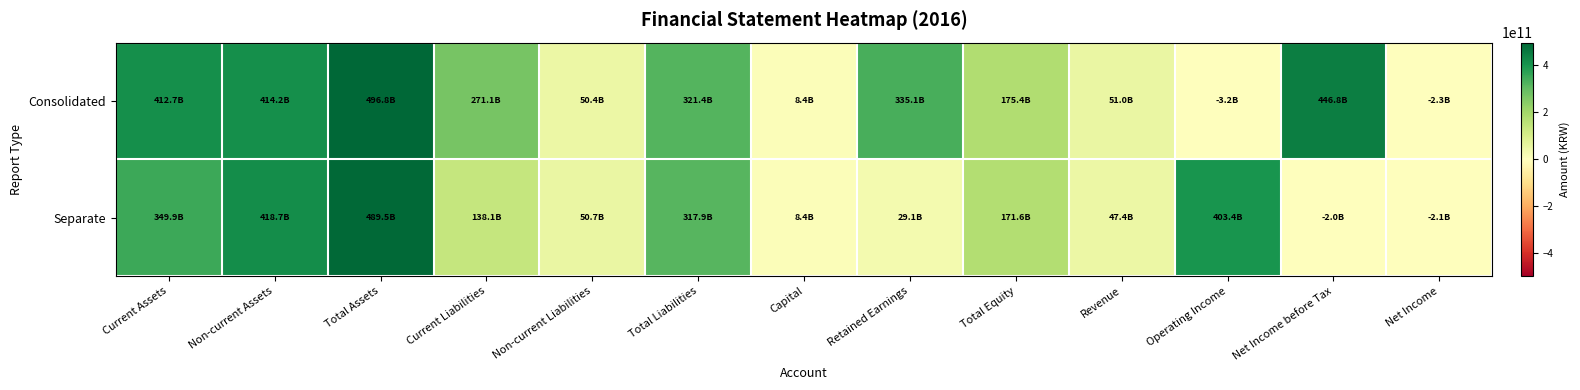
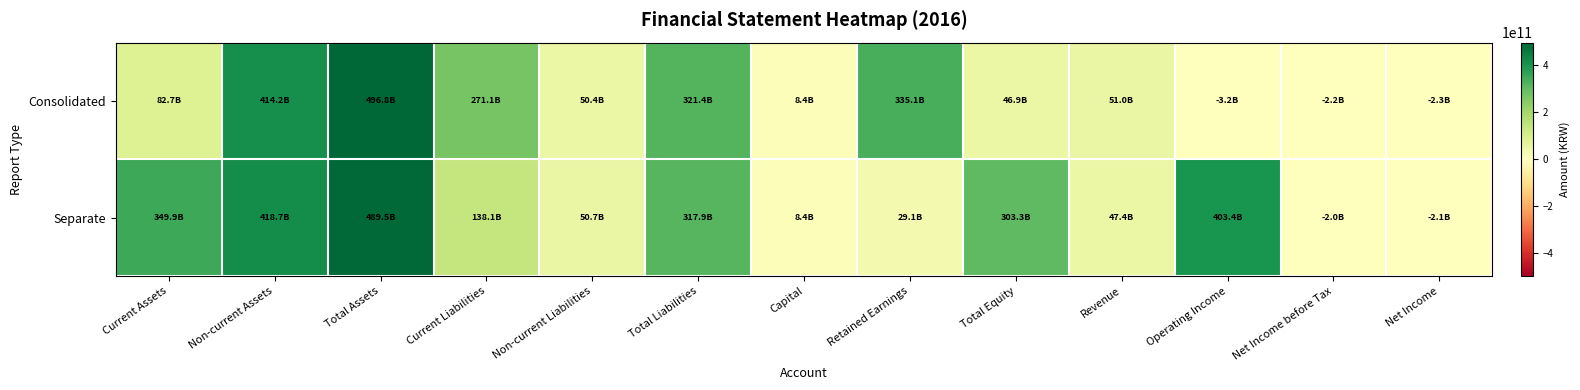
Consolidated, Current Assets: 412.7B -> 82.7B
Consolidated, Total Equity: 175.4B -> 46.9B
Consolidated, Net Income before Tax: 446.8B -> -2.2B
Separate, Total Equity: 171.6B -> 303.3B
